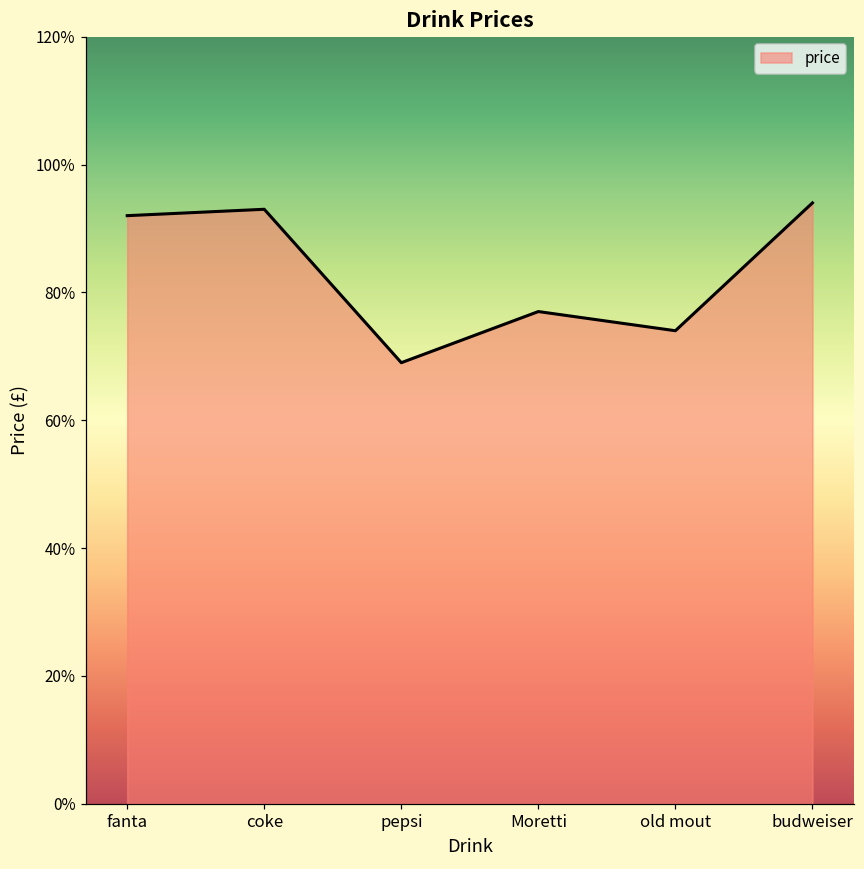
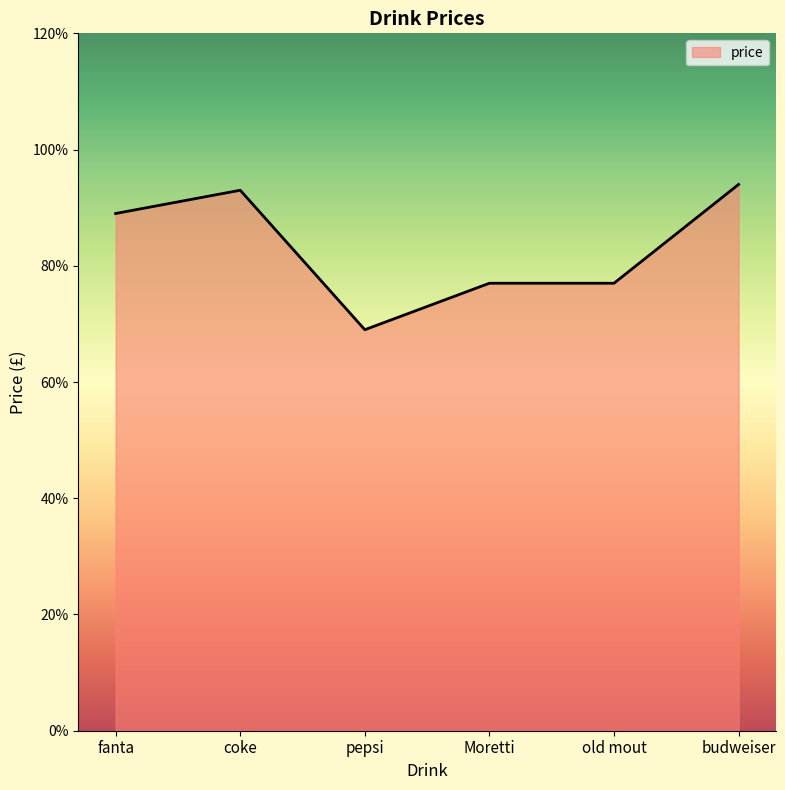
fanta: 92% -> 89%
old mout: 74% -> 77%
